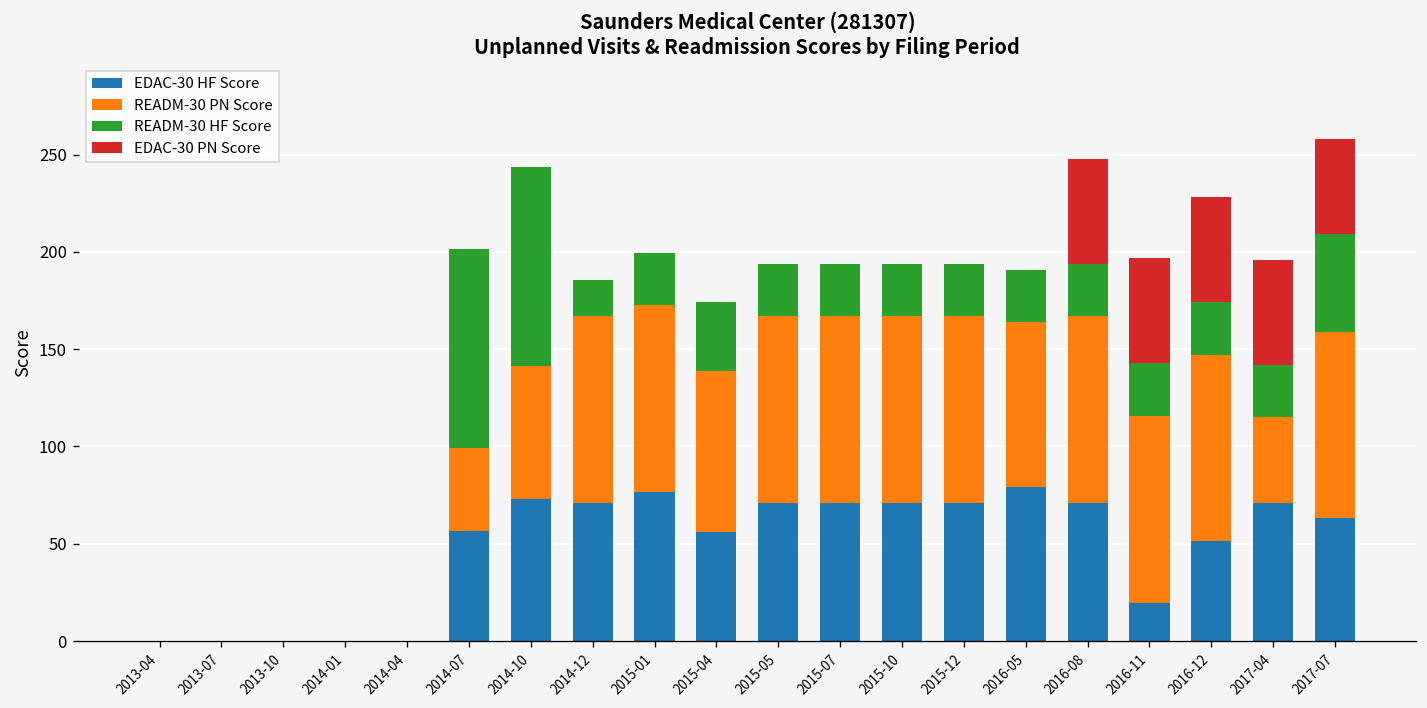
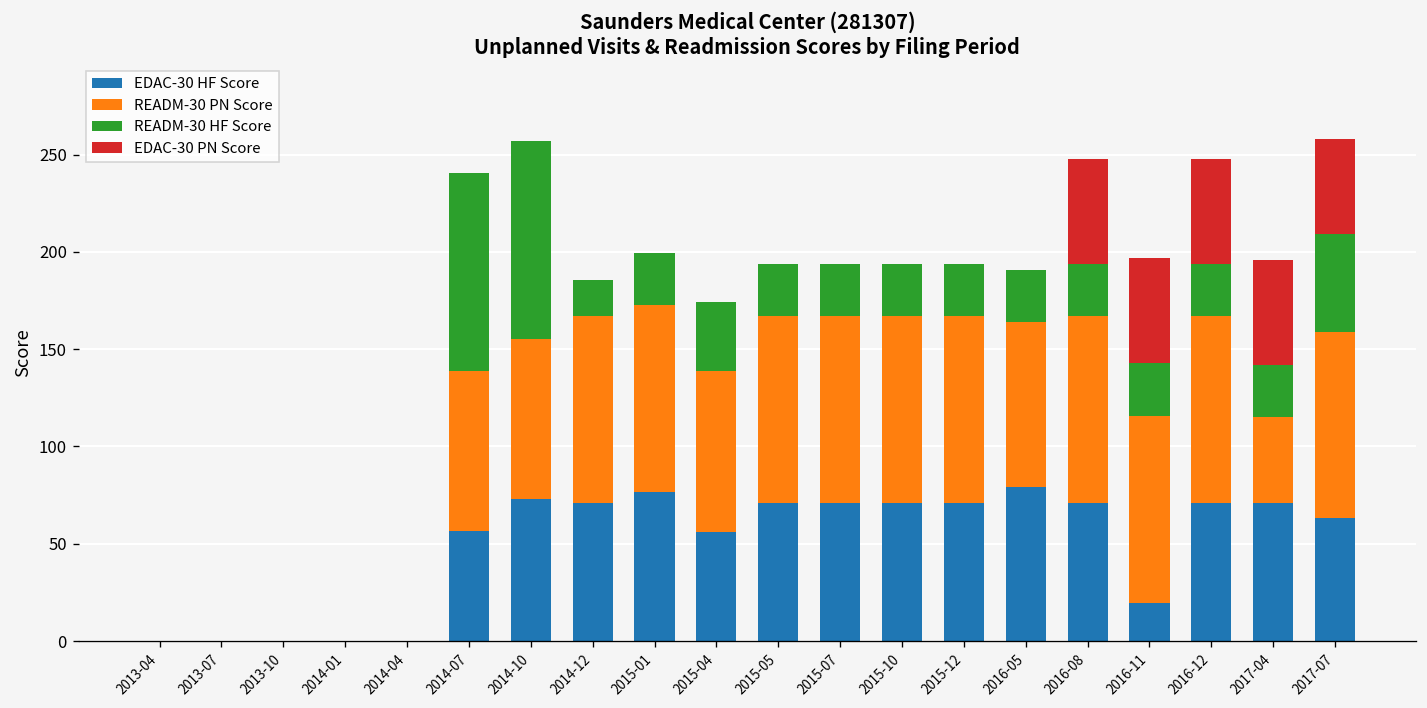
READM-30 PN Score, 2014-07: 43 -> 82
READM-30 PN Score, 2014-10: 68 -> 82
EDAC-30 HF Score, 2016-12: 51 -> 71
